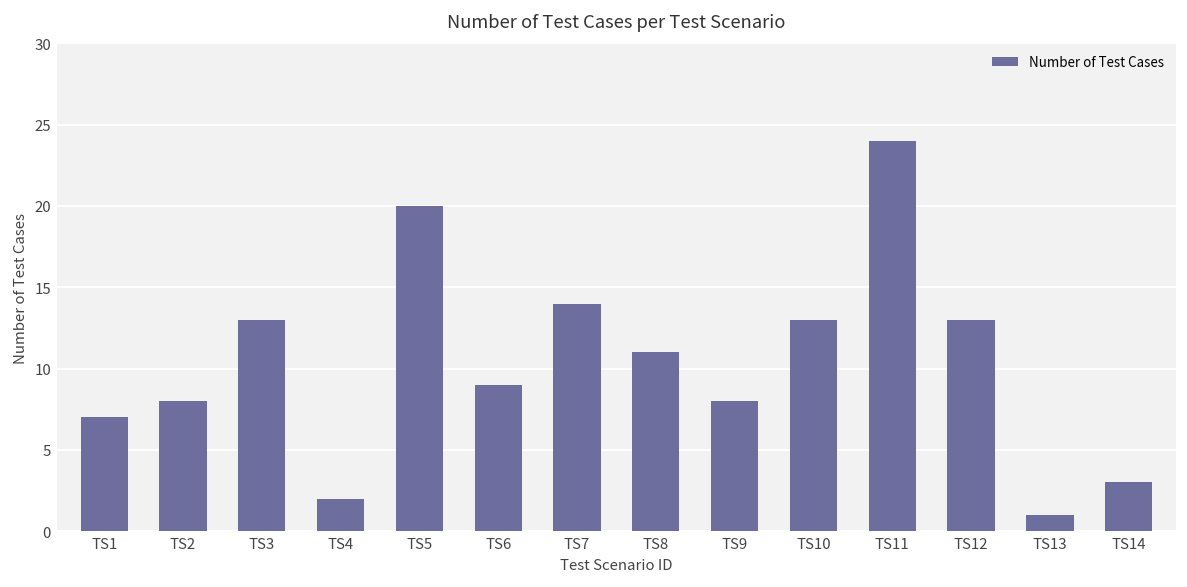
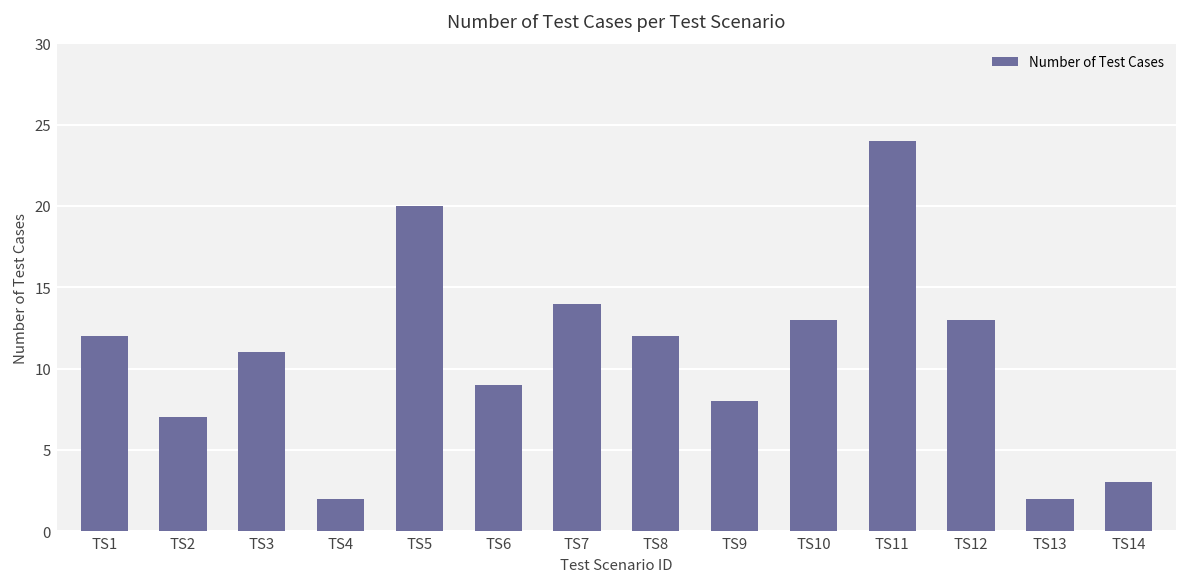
TS1: 7 -> 12
TS2: 8 -> 7
TS3: 13 -> 11
TS8: 11 -> 12
TS13: 1 -> 2
